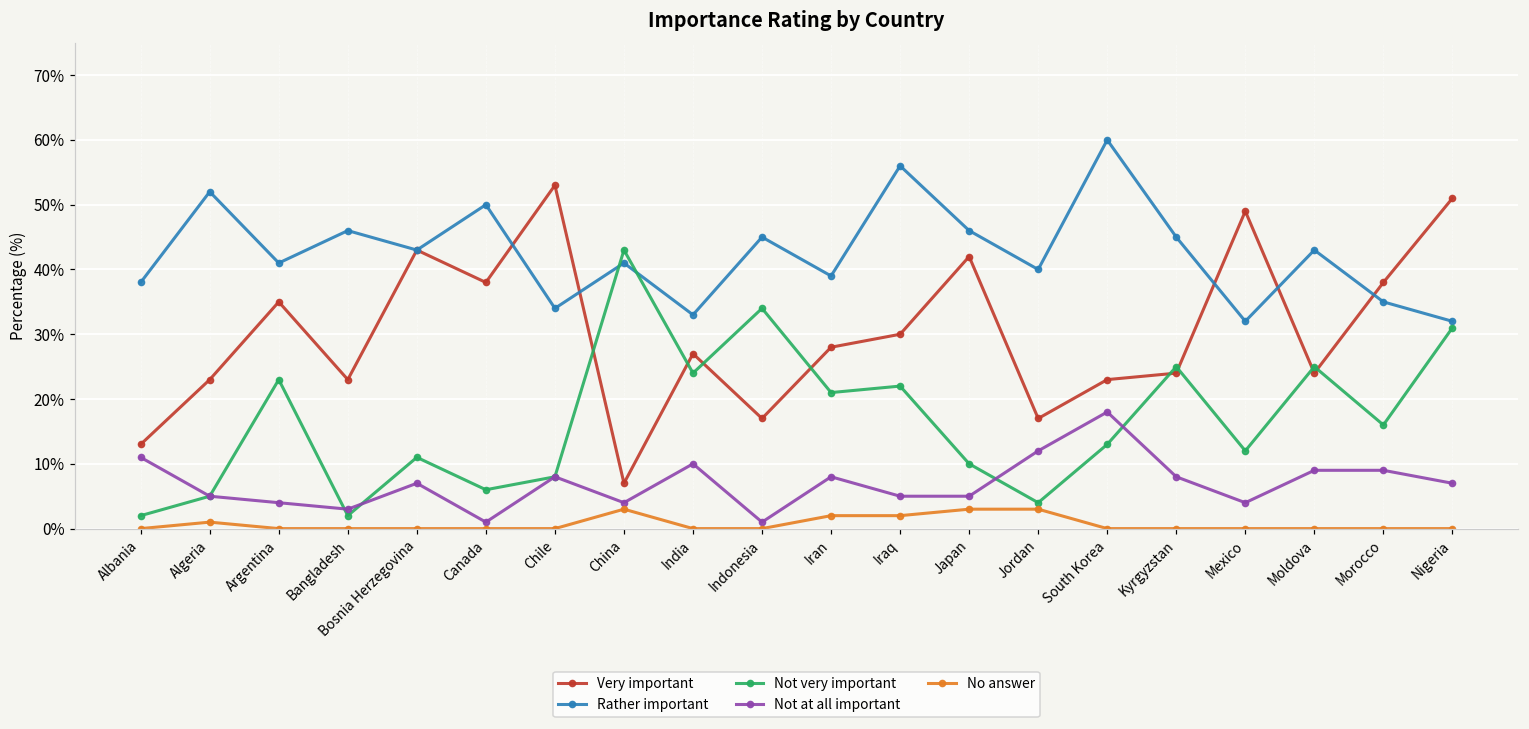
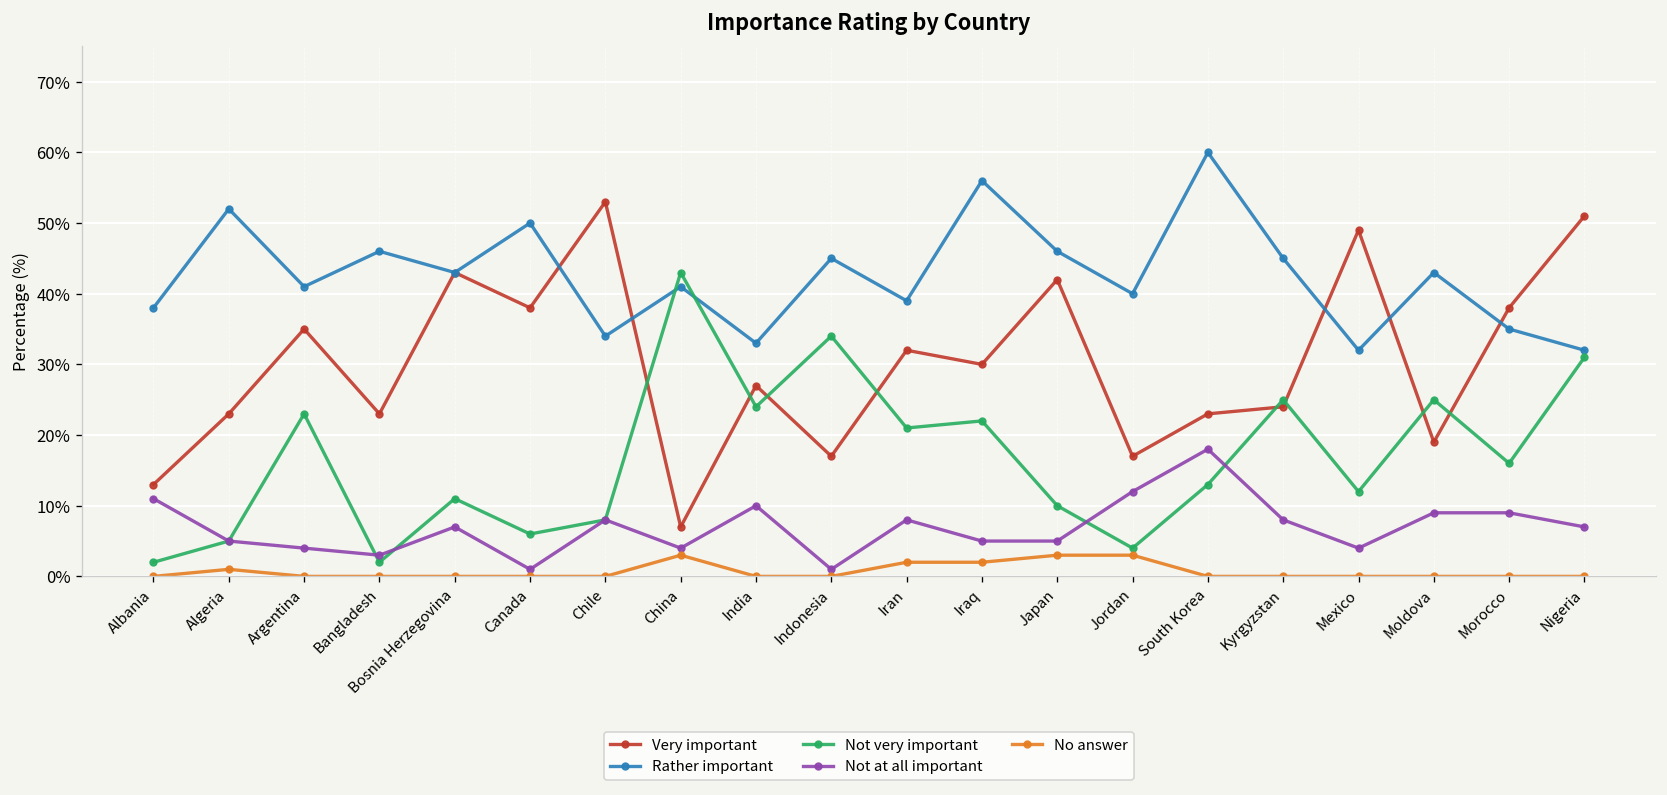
Very important, Iran: 28% -> 32%
Very important, Moldova: 24% -> 19%
